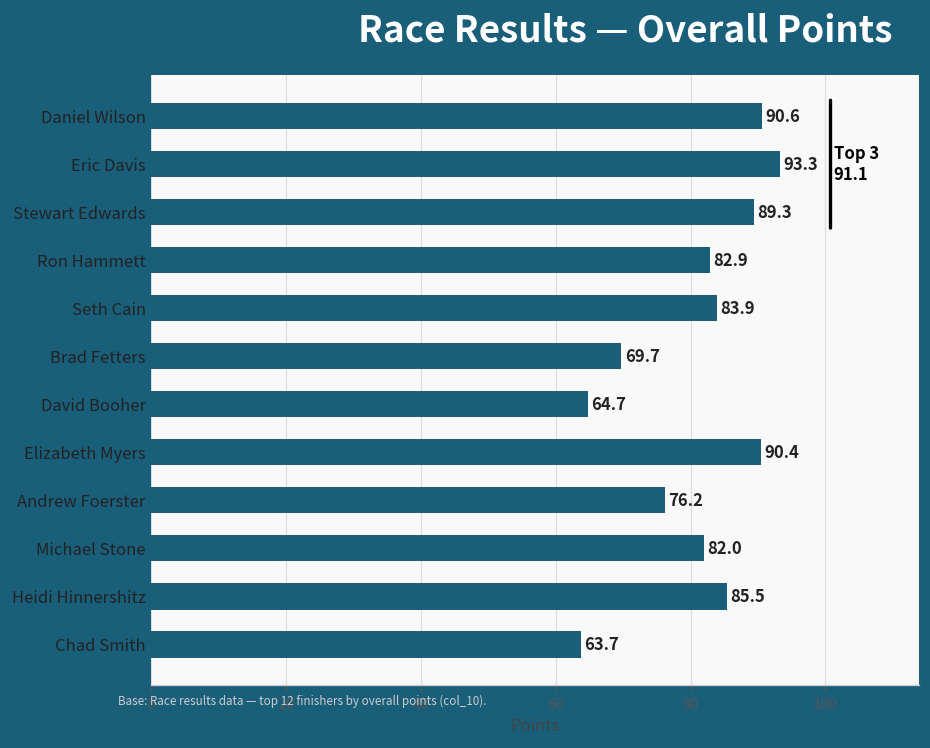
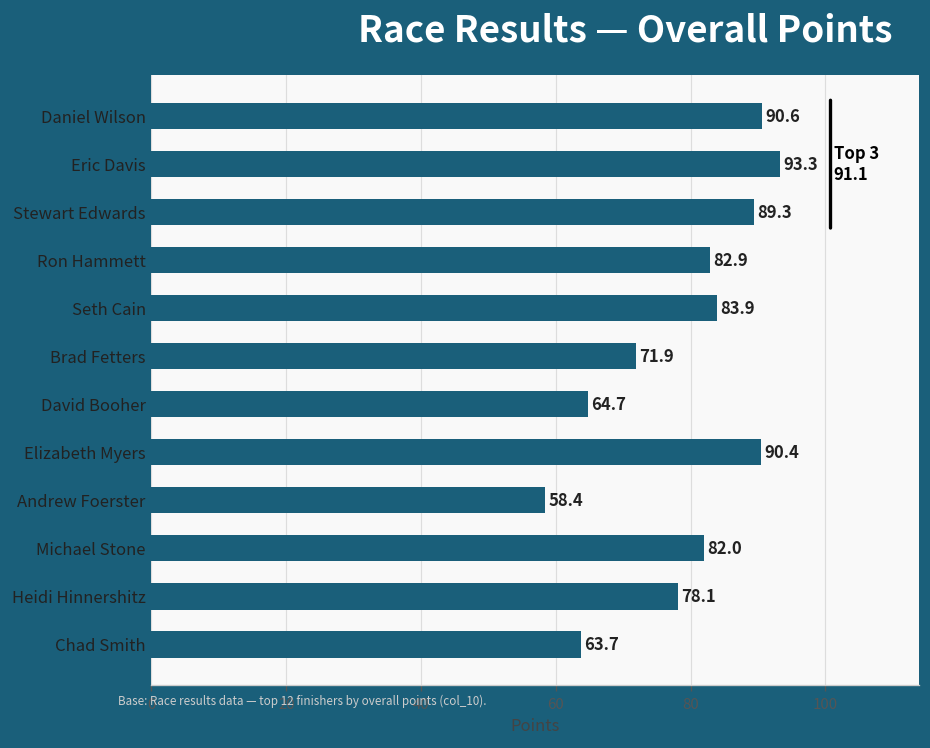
Brad Fetters: 69.7 -> 71.9
Andrew Foerster: 76.2 -> 58.4
Heidi Hinnershitz: 85.5 -> 78.1
